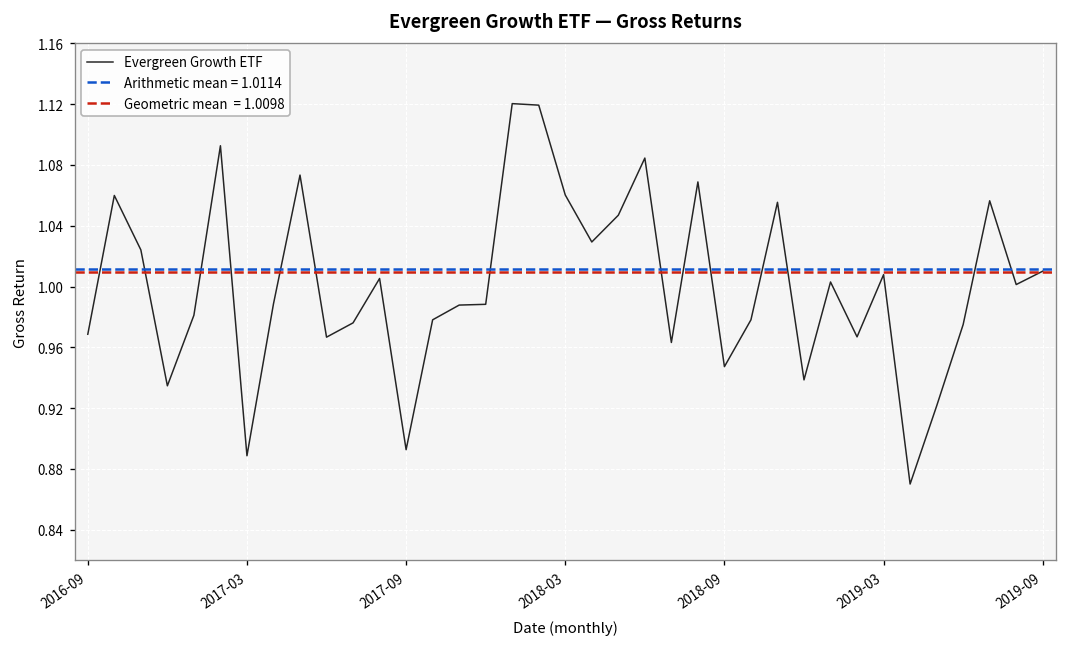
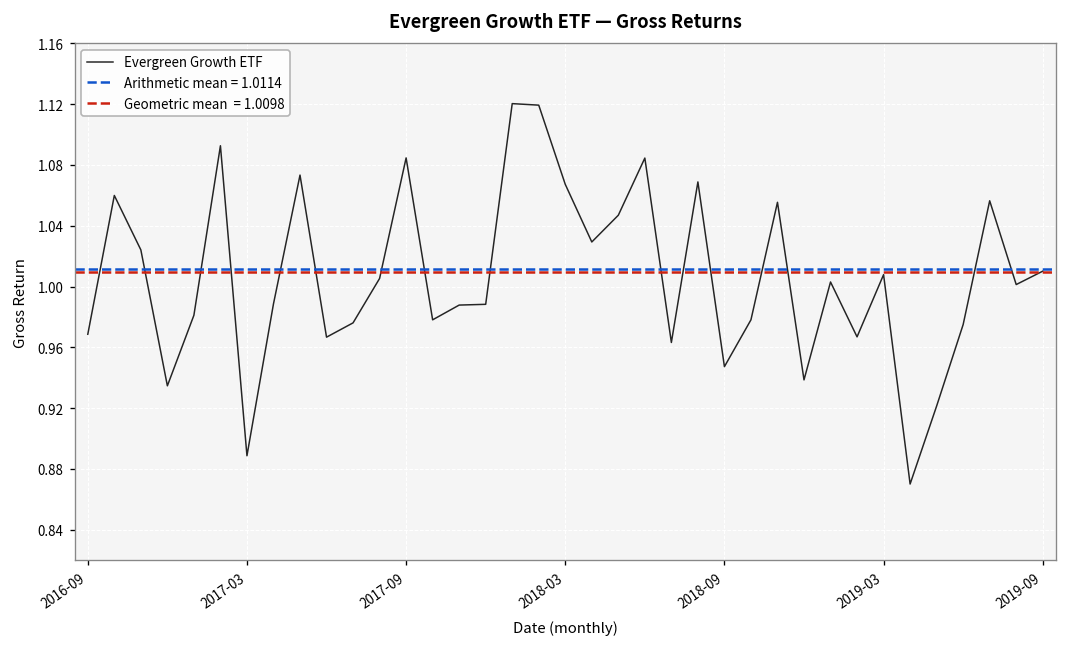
2017-09: 0.893 -> 1.085
2018-03: 1.060 -> 1.067
